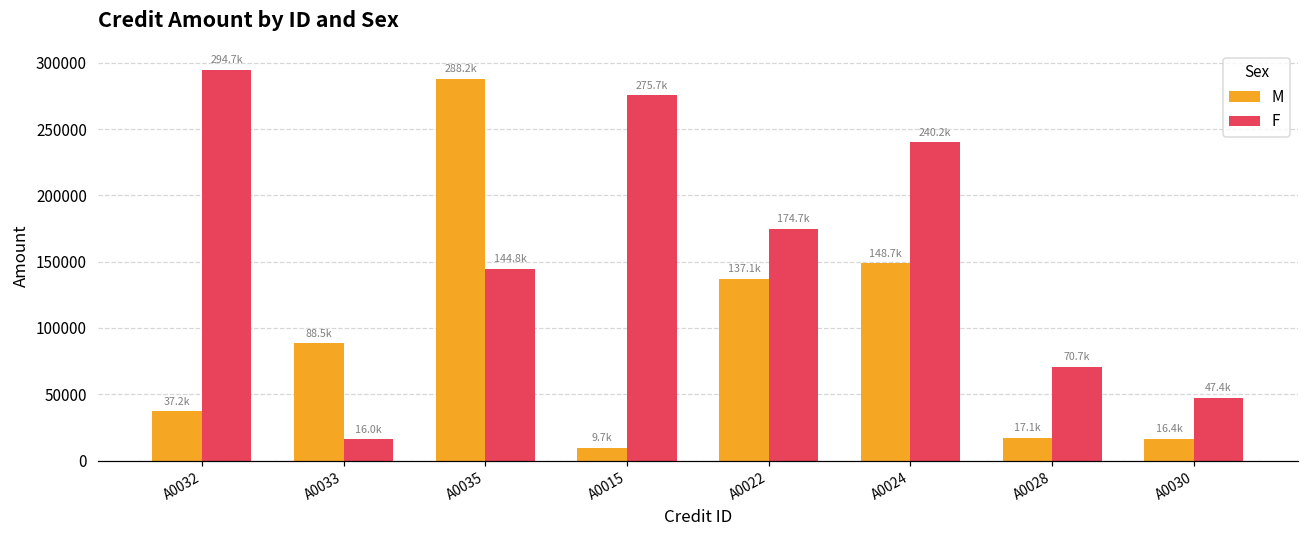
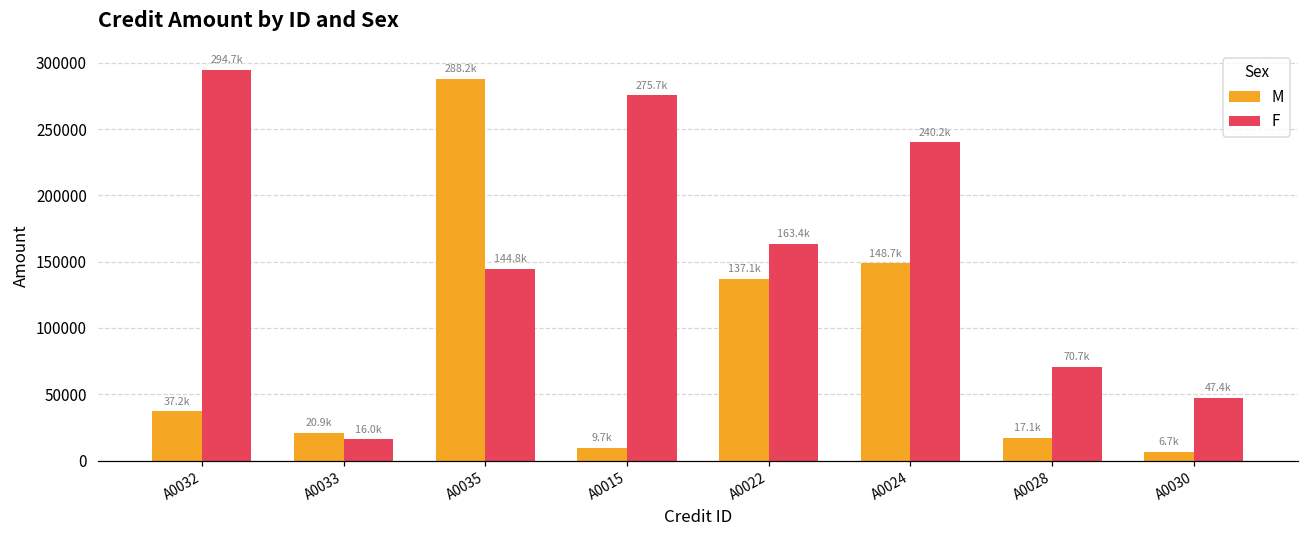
M, A0033: 88.5k -> 20.9k
F, A0022: 174.7k -> 163.4k
M, A0030: 16.4k -> 6.7k
